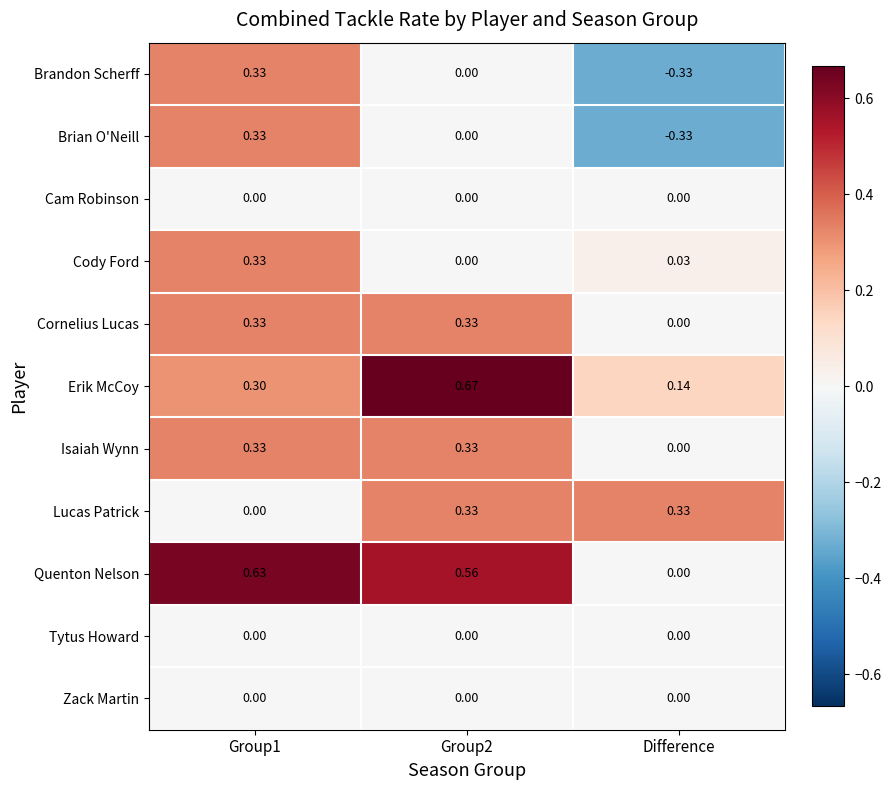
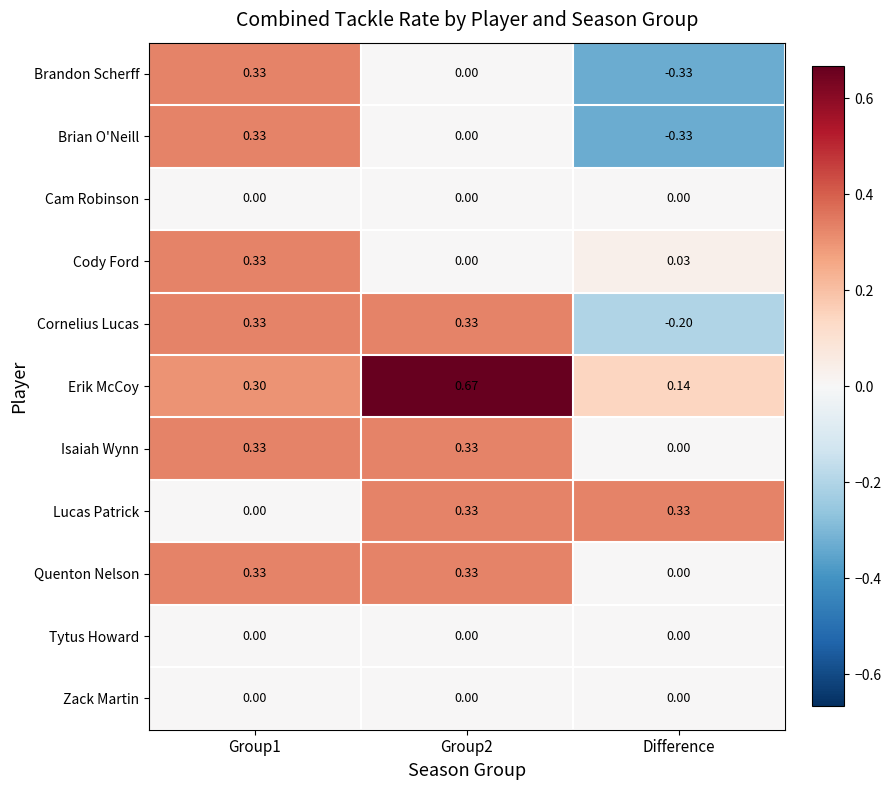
Cornelius Lucas, Difference: 0.00 -> -0.20
Quenton Nelson, Group1: 0.63 -> 0.33
Quenton Nelson, Group2: 0.56 -> 0.33
